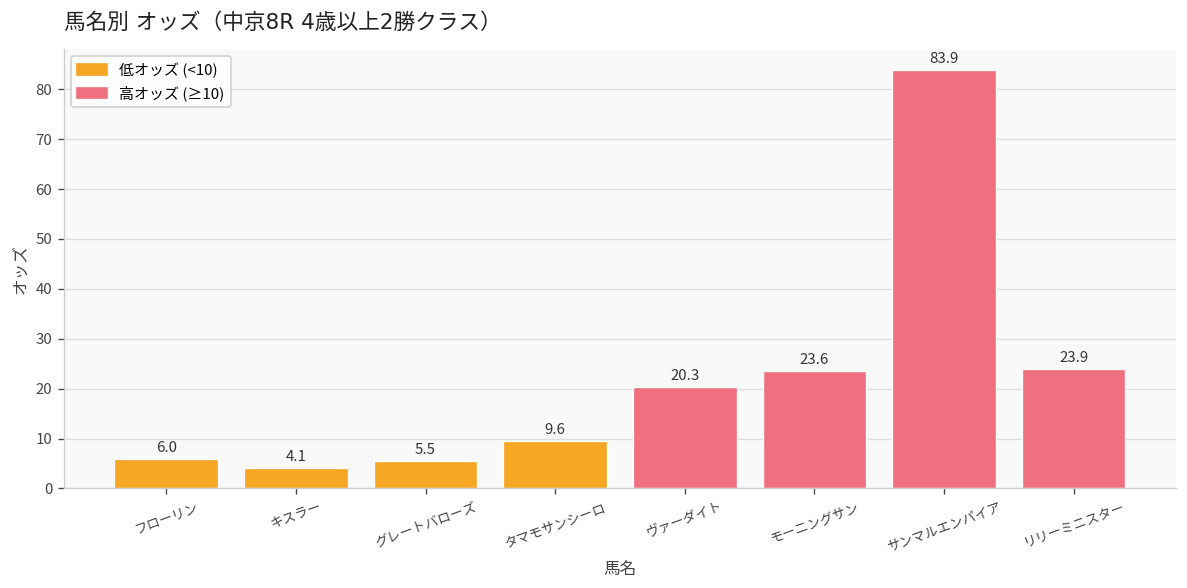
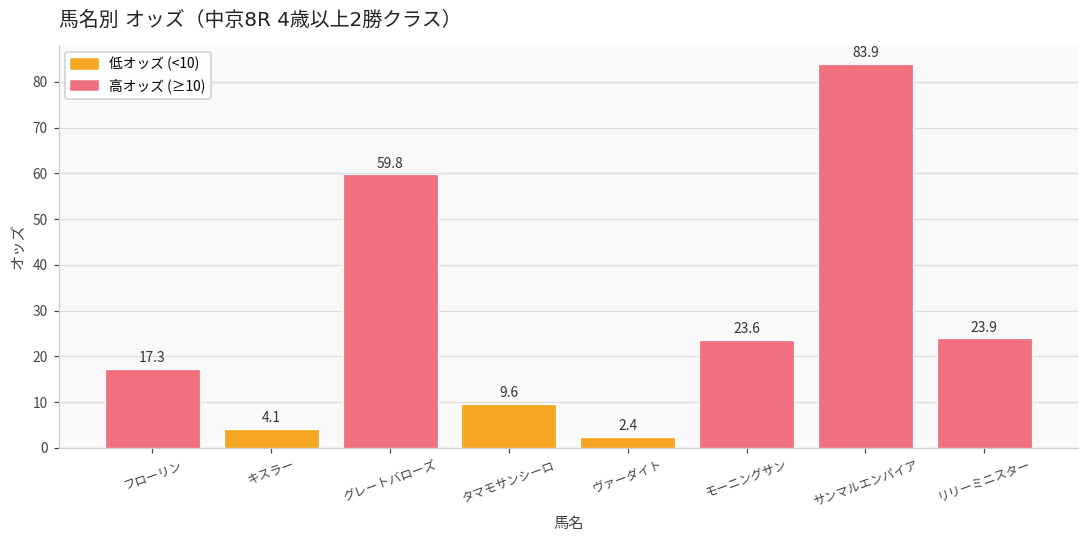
フローリン: 6.0 -> 17.3
グレートバローズ: 5.5 -> 59.8
ヴァーダイト: 20.3 -> 2.4
